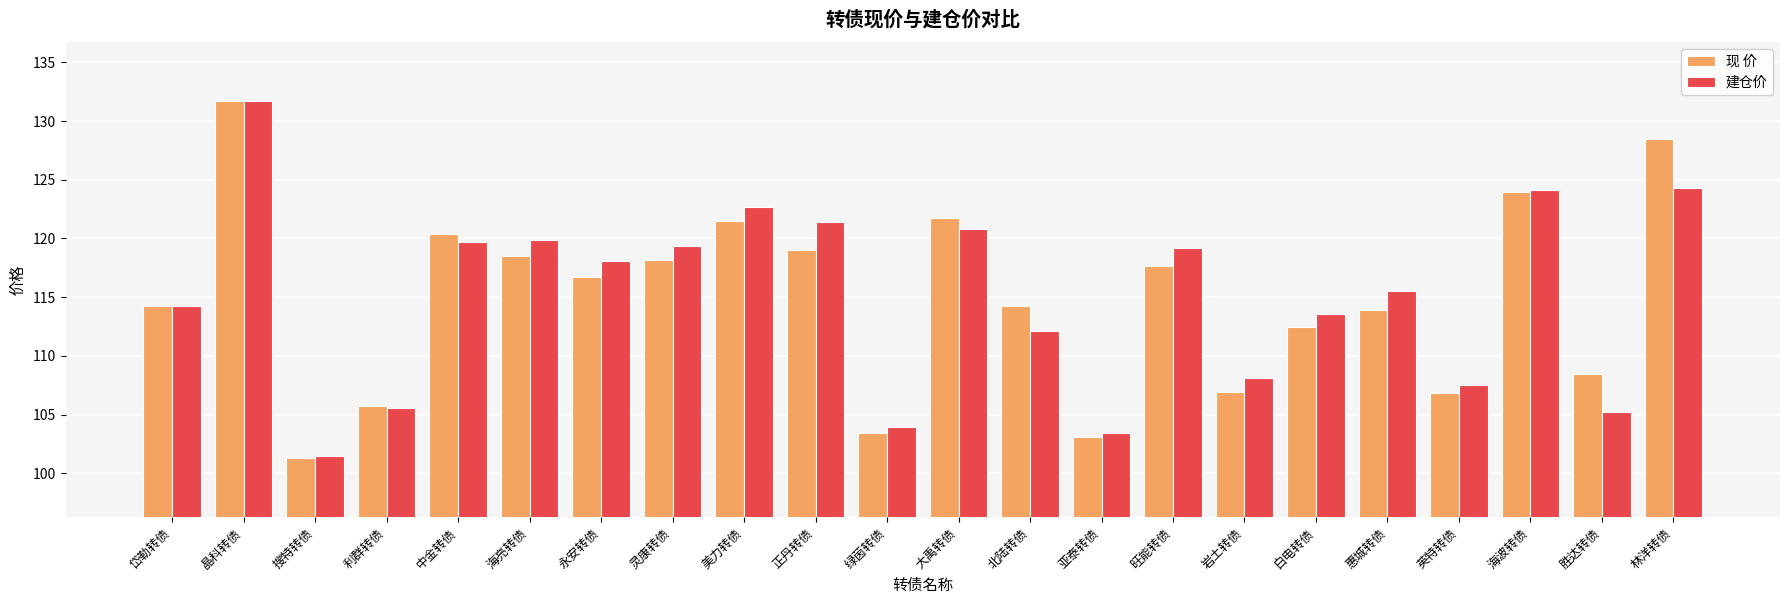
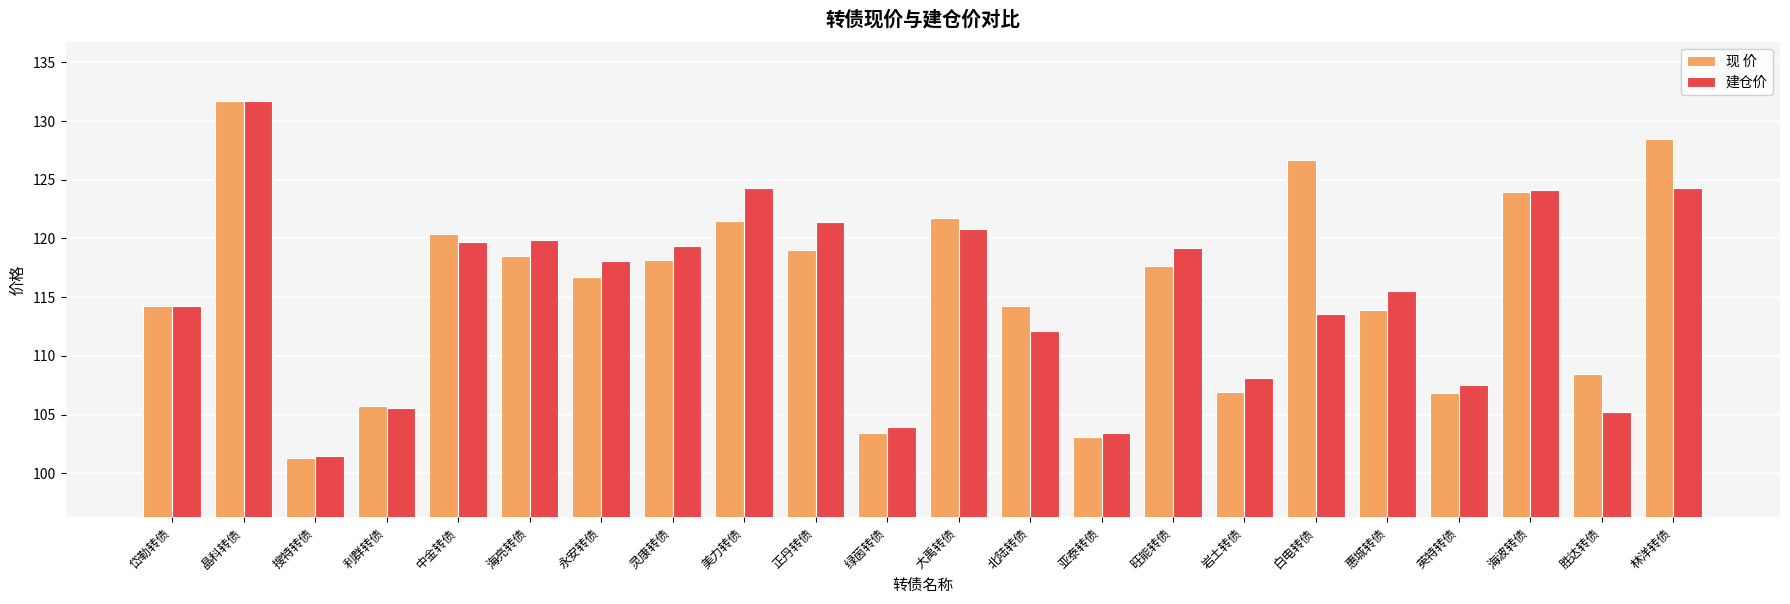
建仓价, 美力转债: 122.7 -> 124.3
现 价, 白电转债: 112.5 -> 126.7
